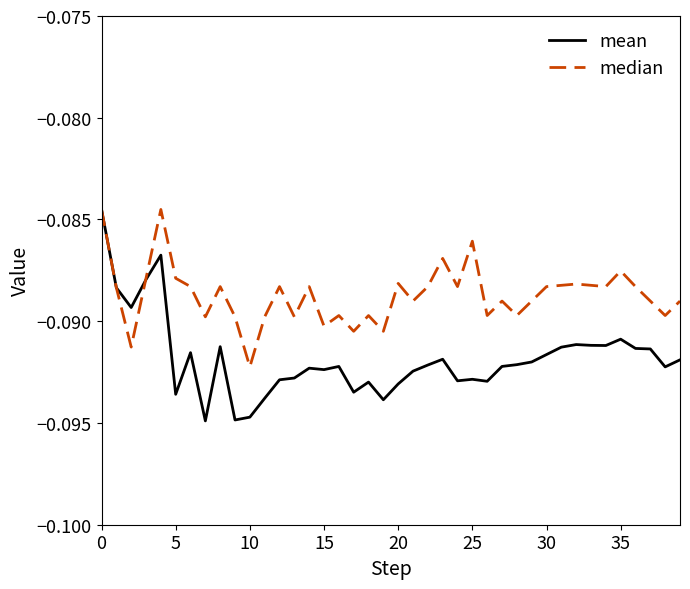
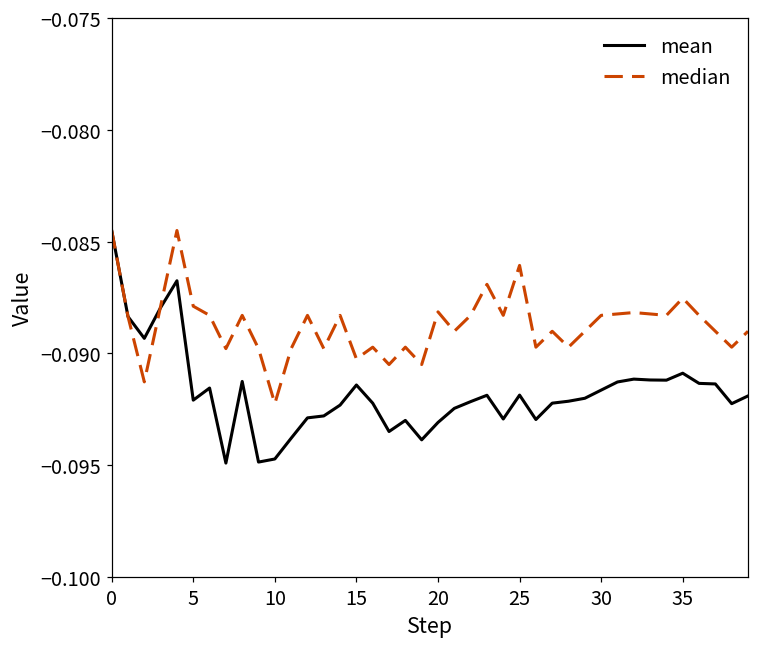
mean, 5: -0.0936 -> -0.0921
mean, 15: -0.0924 -> -0.0914
mean, 25: -0.0929 -> -0.0919
